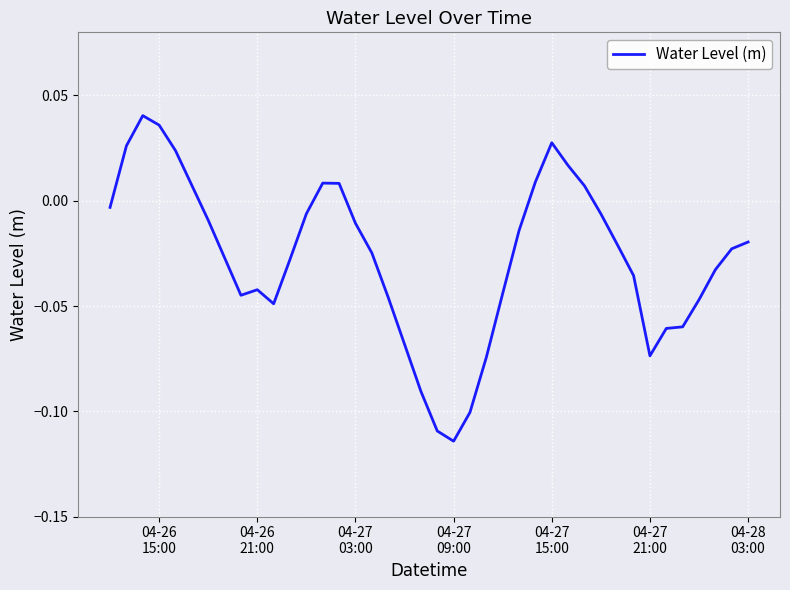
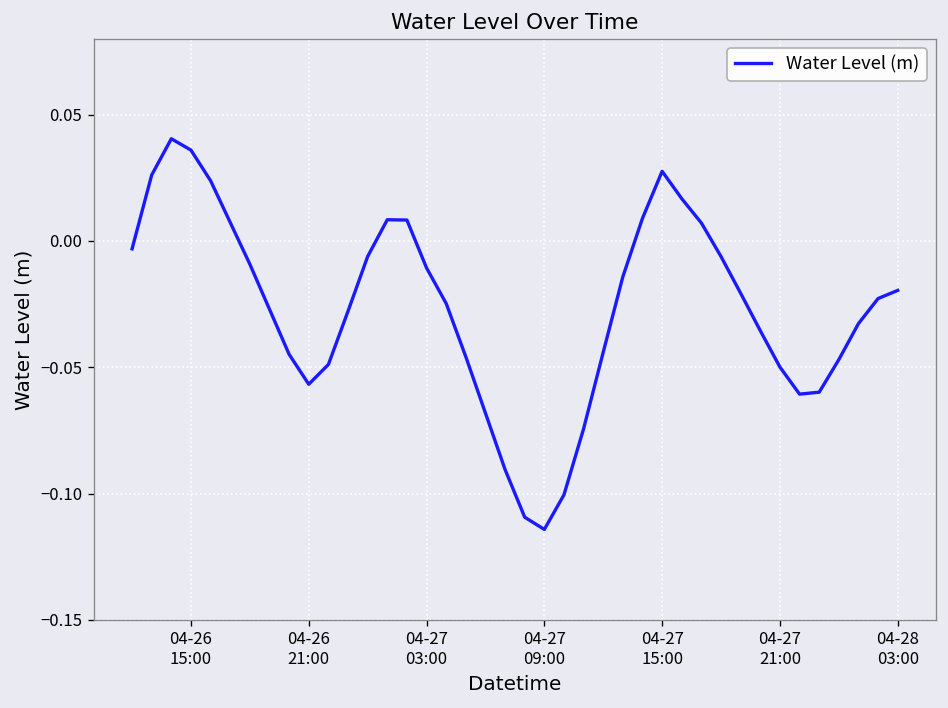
04-26 21:00: -0.042 -> -0.057
04-27 21:00: -0.074 -> -0.050
